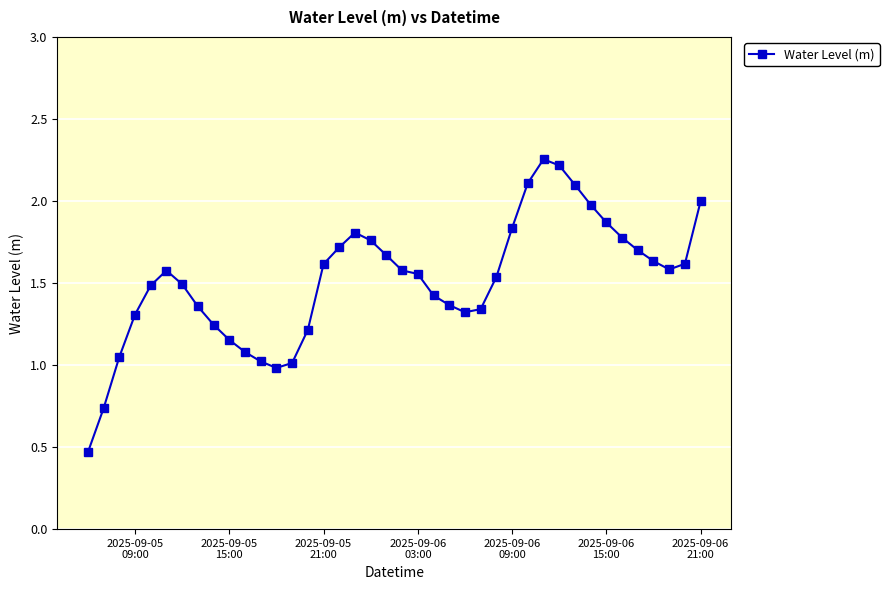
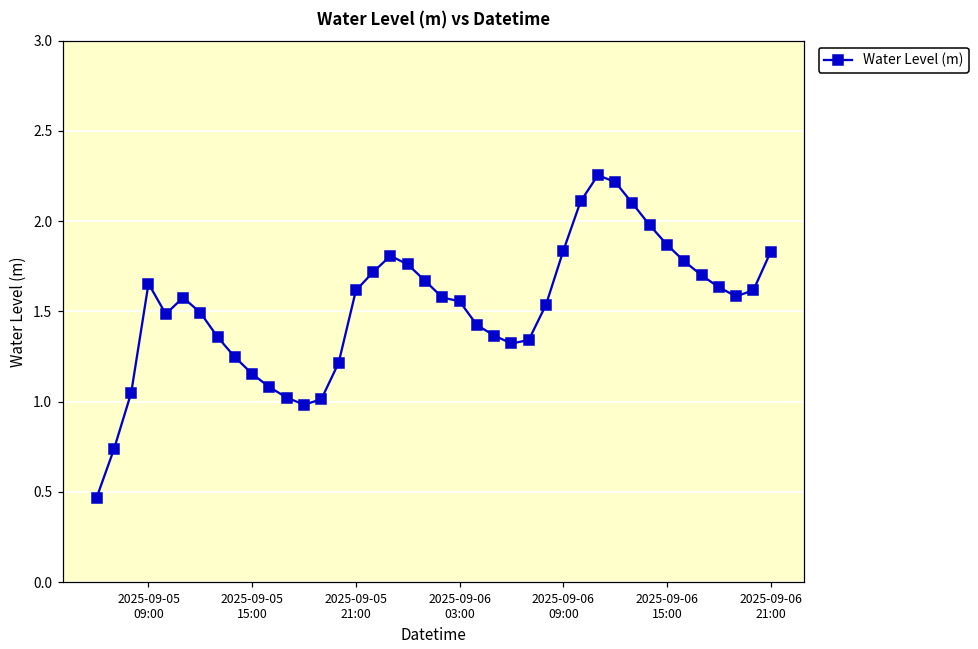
2025-09-05 09:00: 1.31 -> 1.65
2025-09-06 21:00: 2.00 -> 1.83
